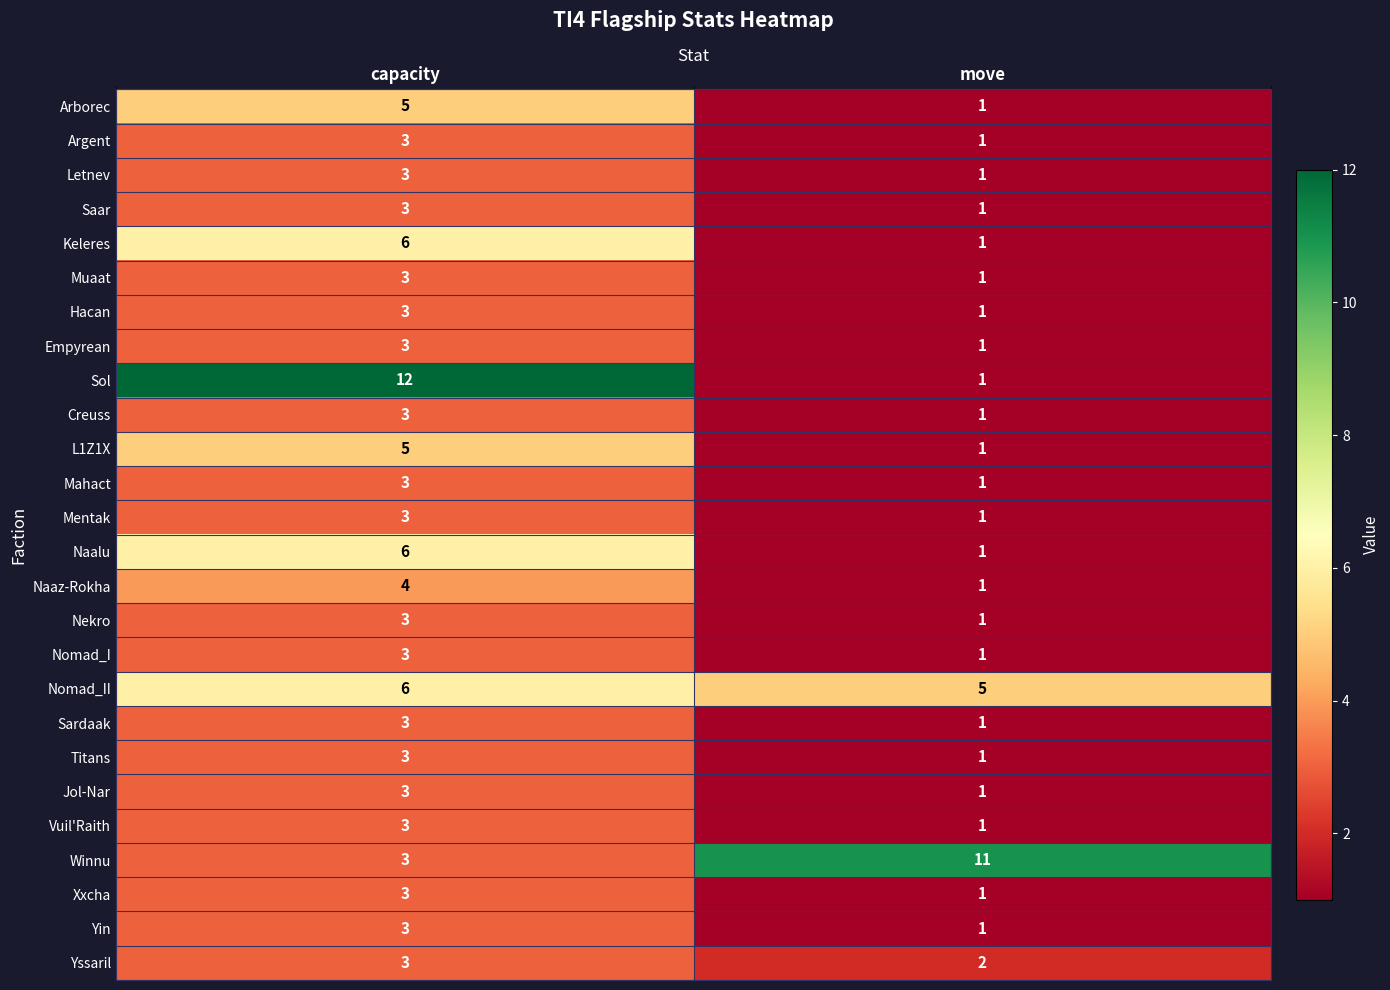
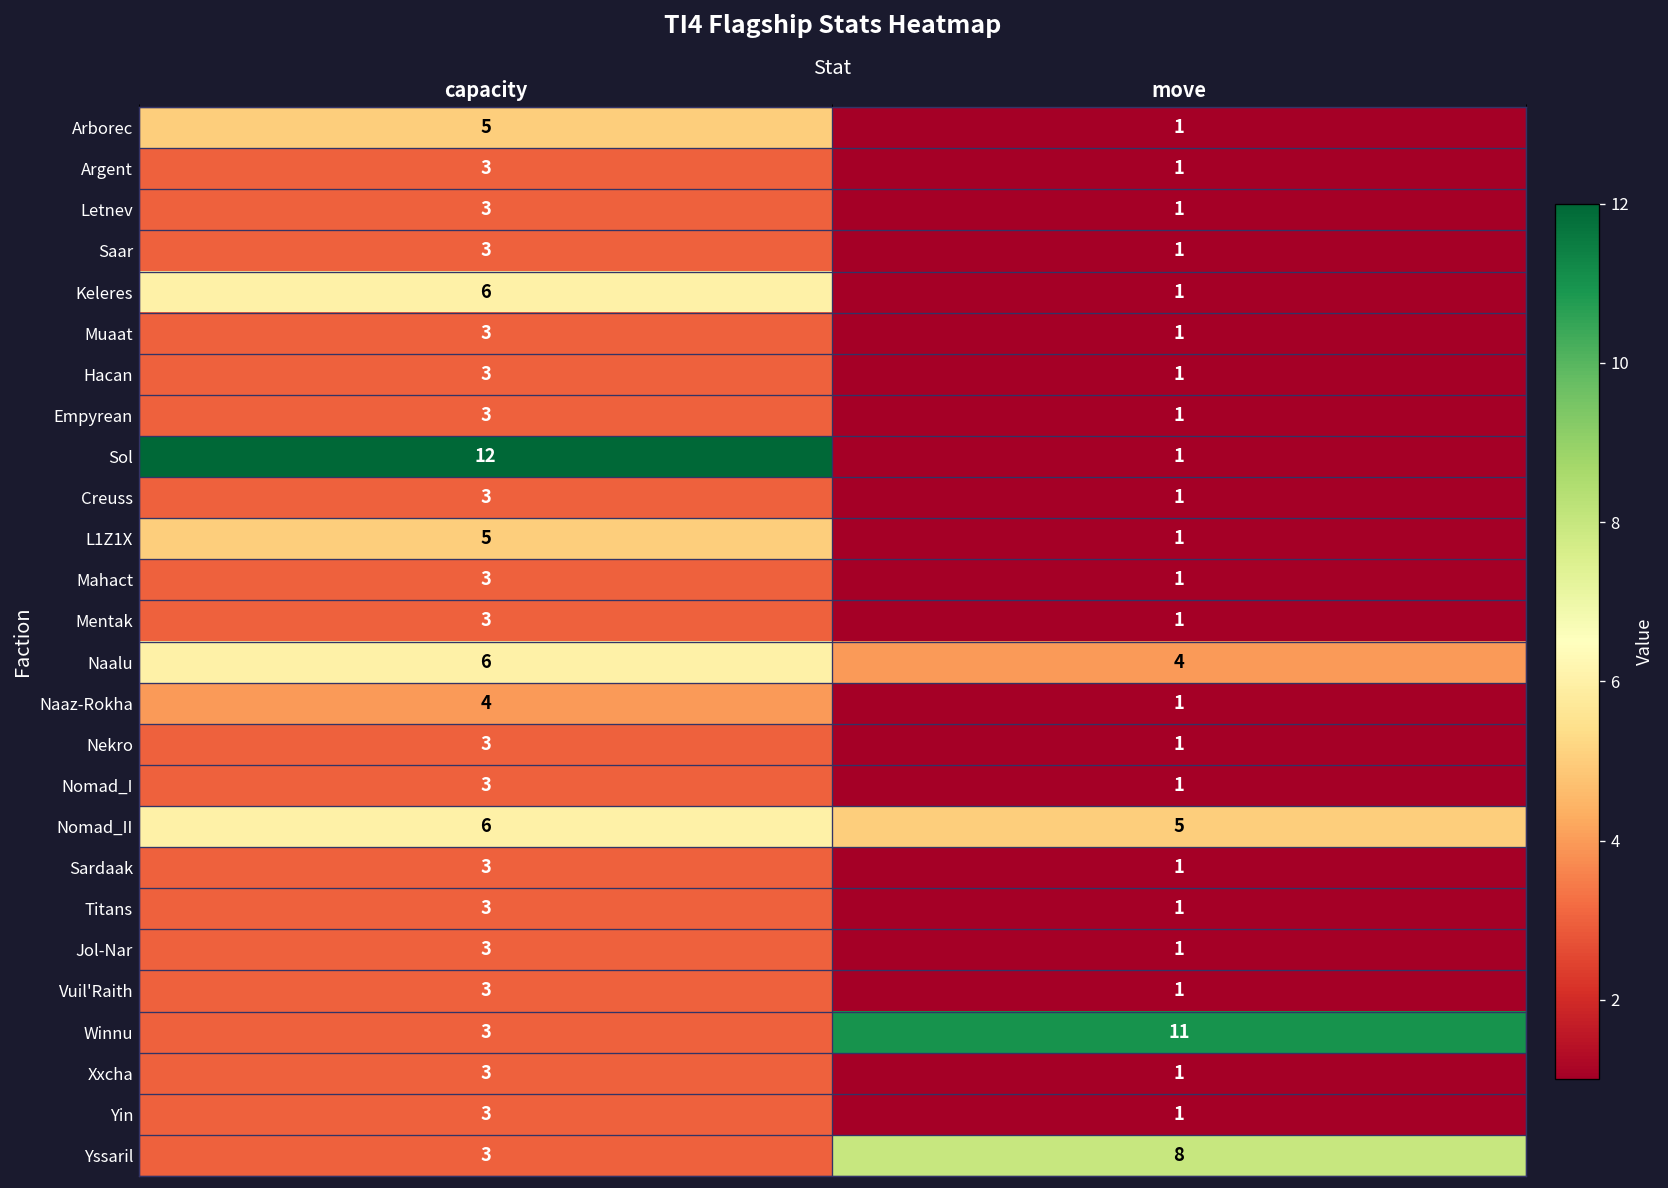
Naalu, move: 1 -> 4
Yssaril, move: 2 -> 8
